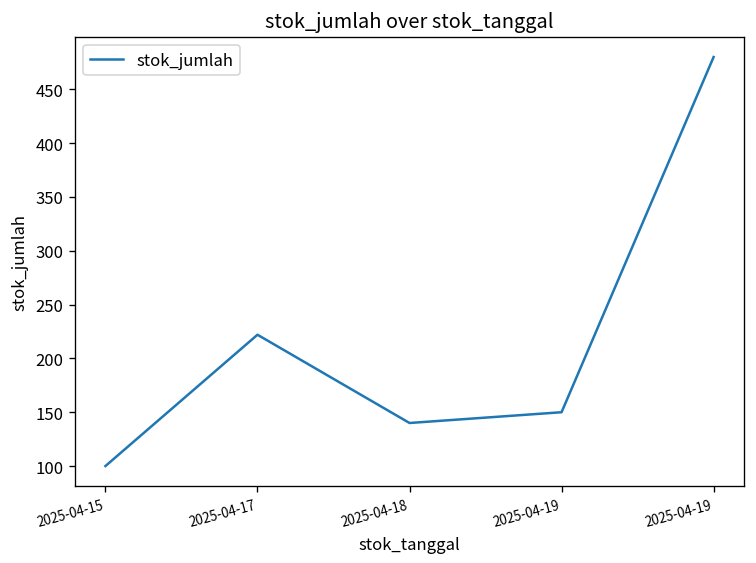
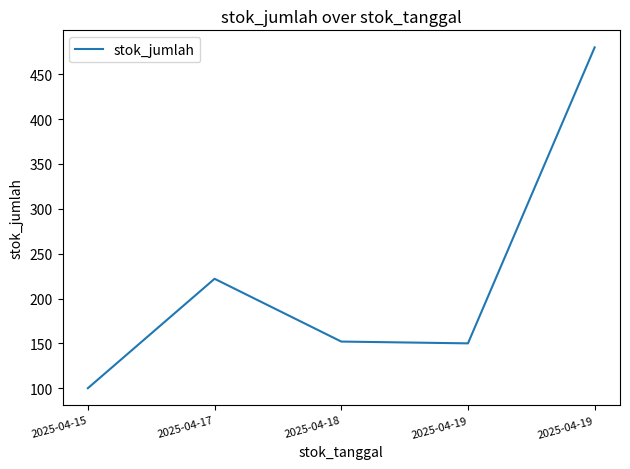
2025-04-18: 140 -> 150
